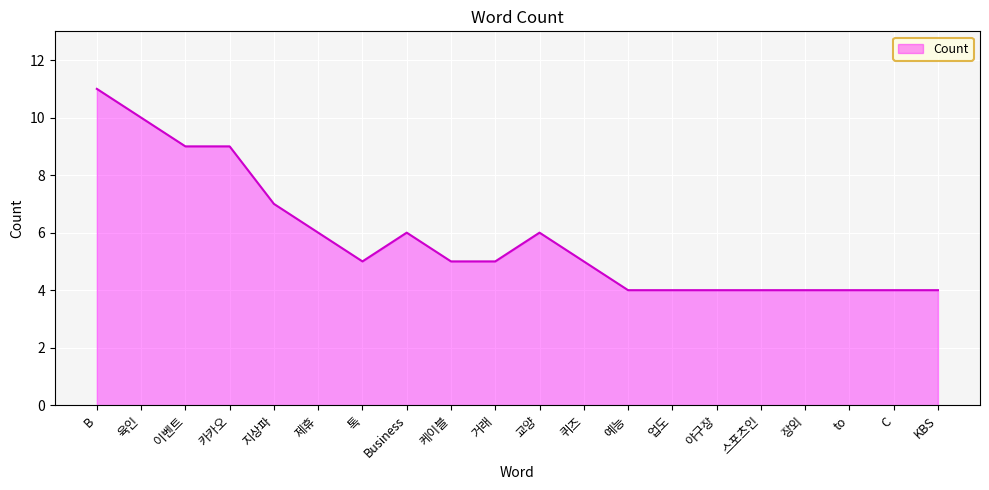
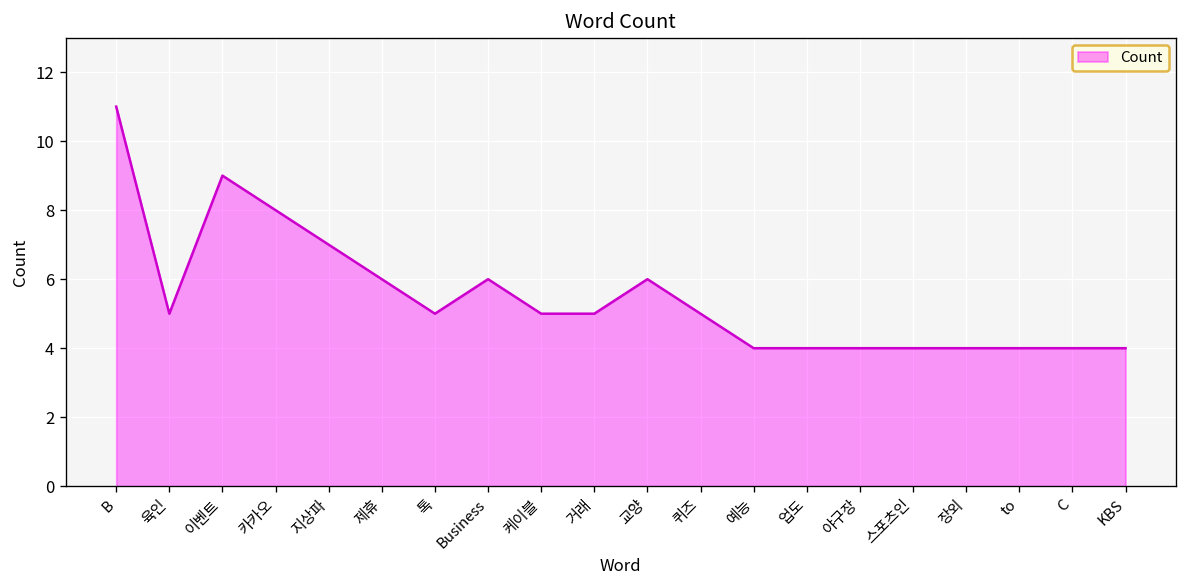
육인: 10 -> 5
카카오: 9 -> 8
